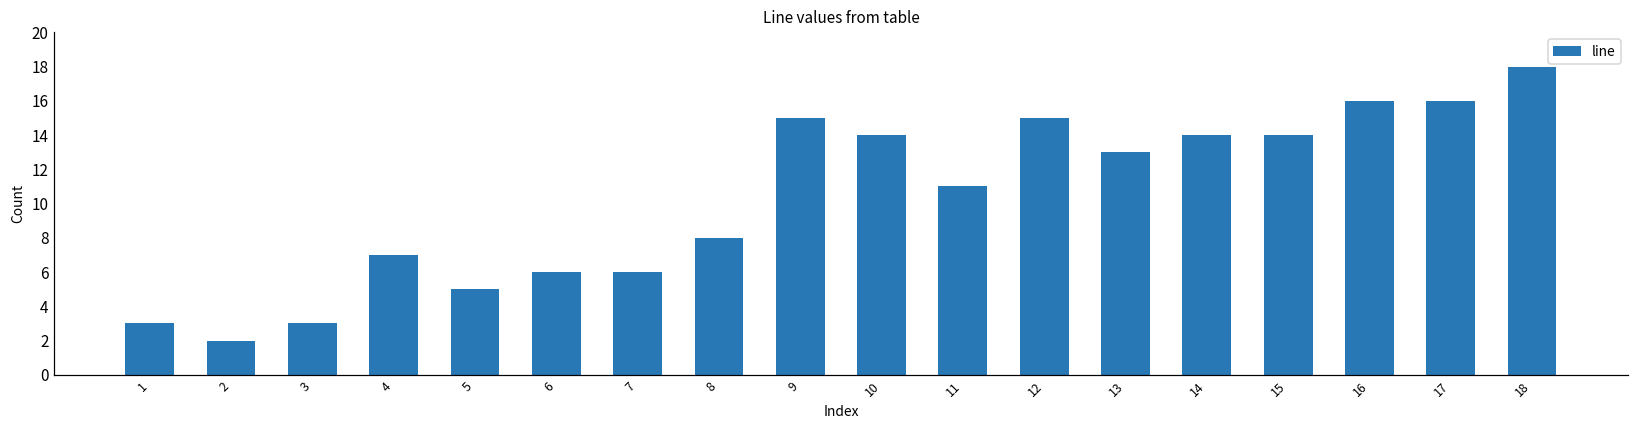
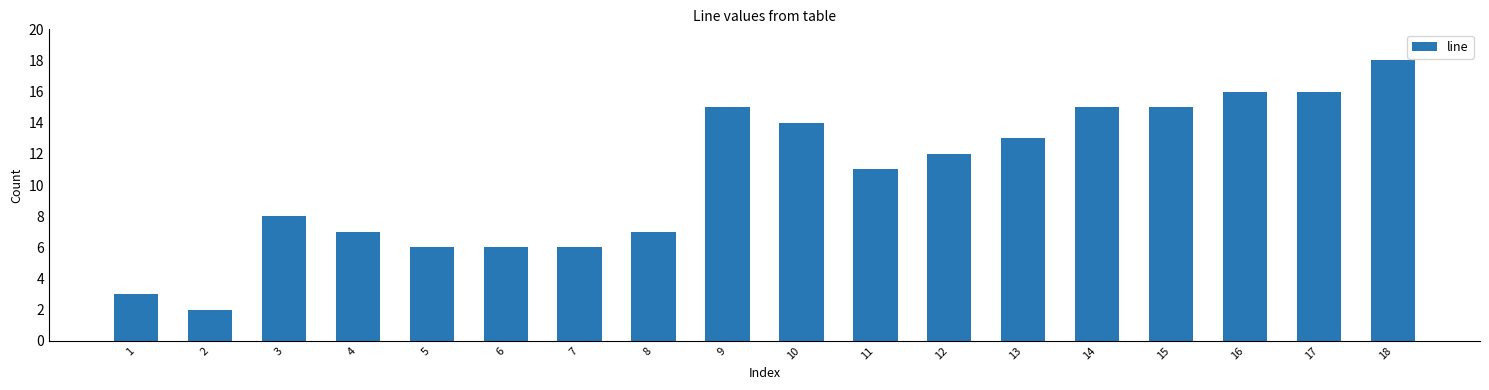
3: 3 -> 8
5: 5 -> 6
8: 8 -> 7
12: 15 -> 12
14: 14 -> 15
15: 14 -> 15
